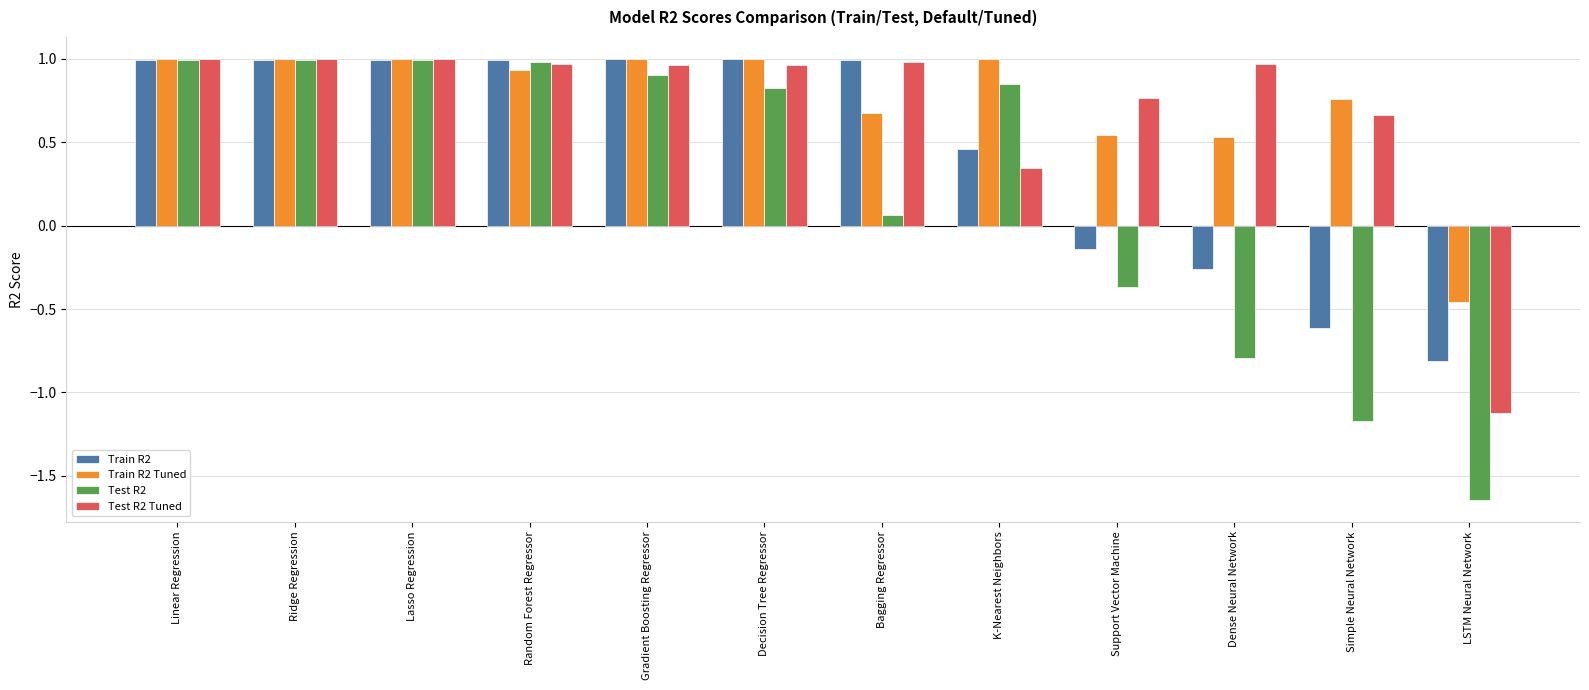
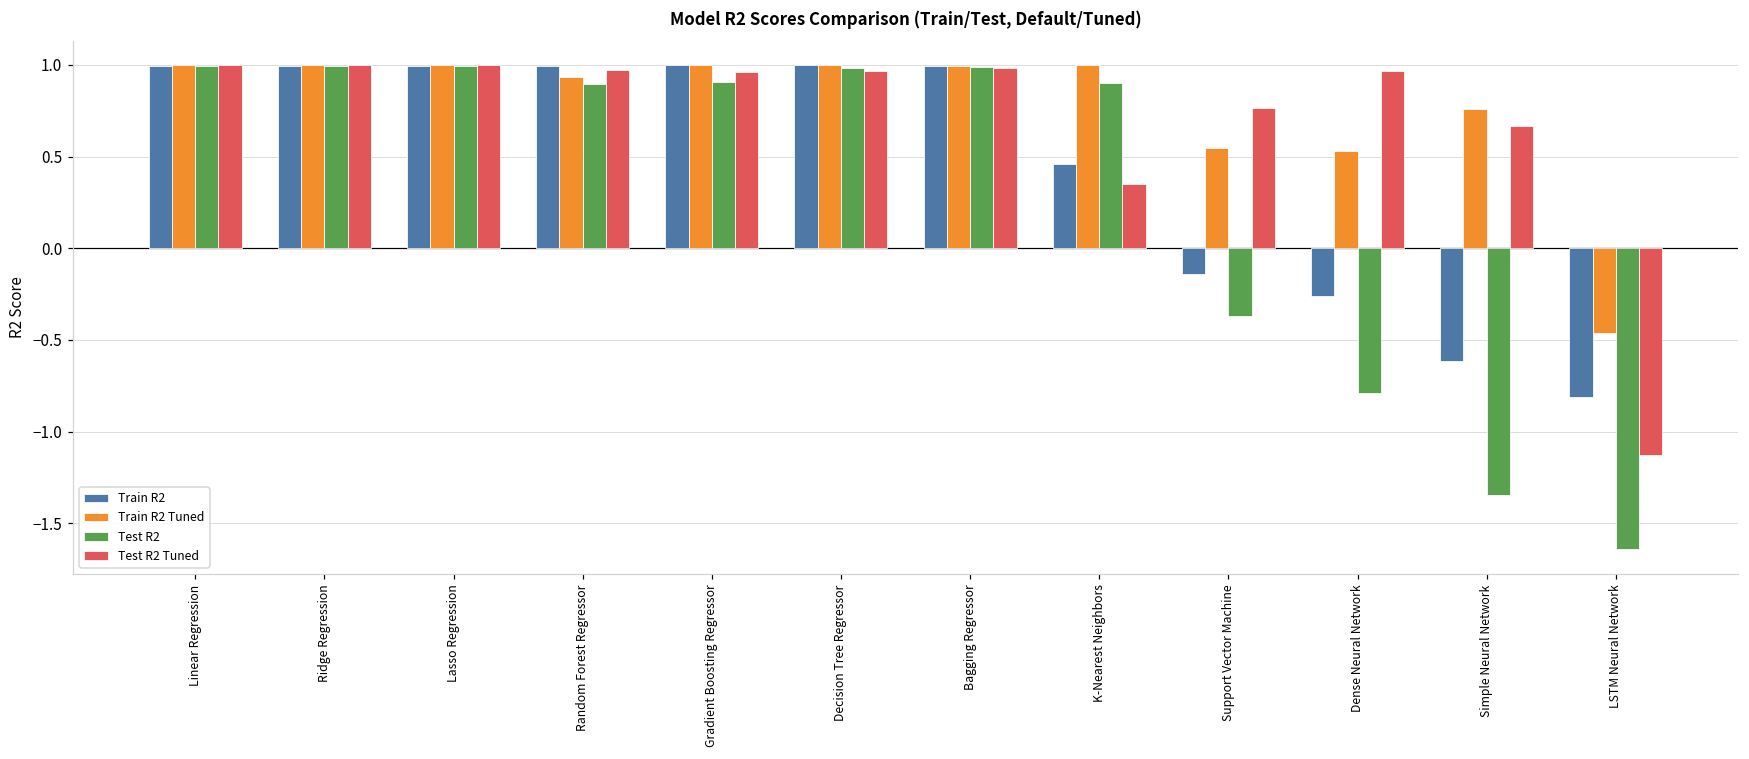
Test R2, Random Forest Regressor: 0.98 -> 0.90
Test R2, Decision Tree Regressor: 0.83 -> 0.98
Train R2 Tuned, Bagging Regressor: 0.68 -> 0.99
Test R2, Bagging Regressor: 0.07 -> 0.99
Test R2, K-Nearest Neighbors: 0.85 -> 0.90
Test R2, Simple Neural Network: -1.17 -> -1.34
